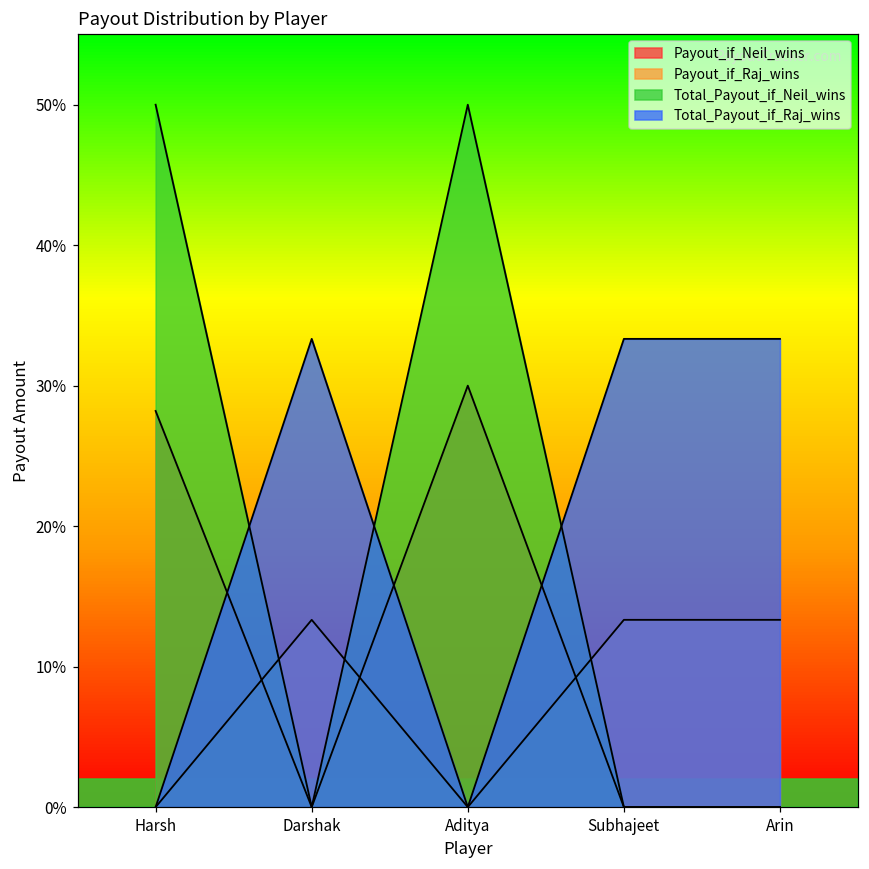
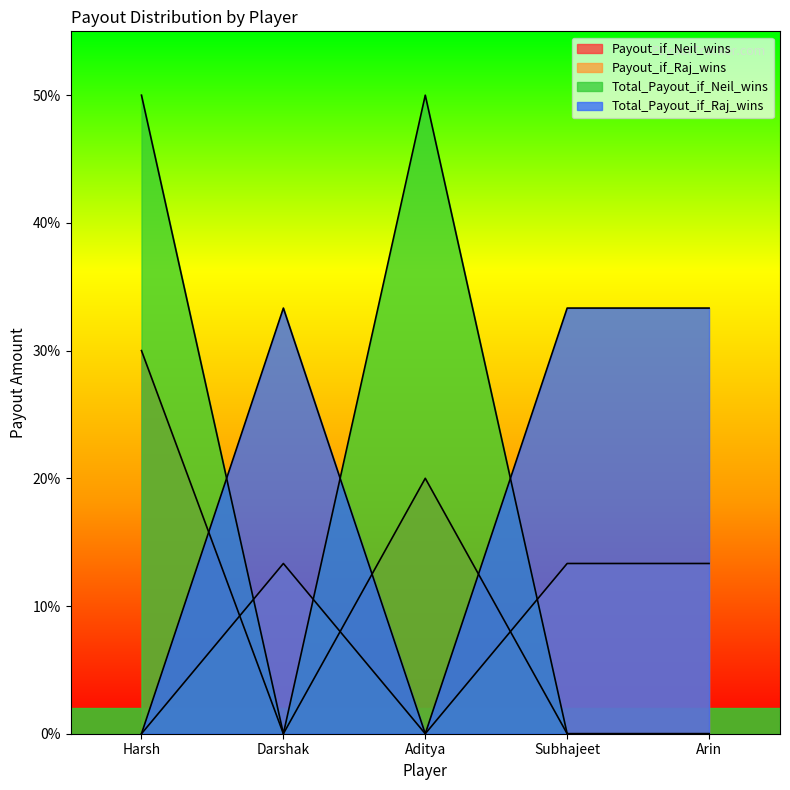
Payout_if_Neil_wins, Harsh: 28.2% -> 30.0%
Payout_if_Neil_wins, Aditya: 30% -> 20%
